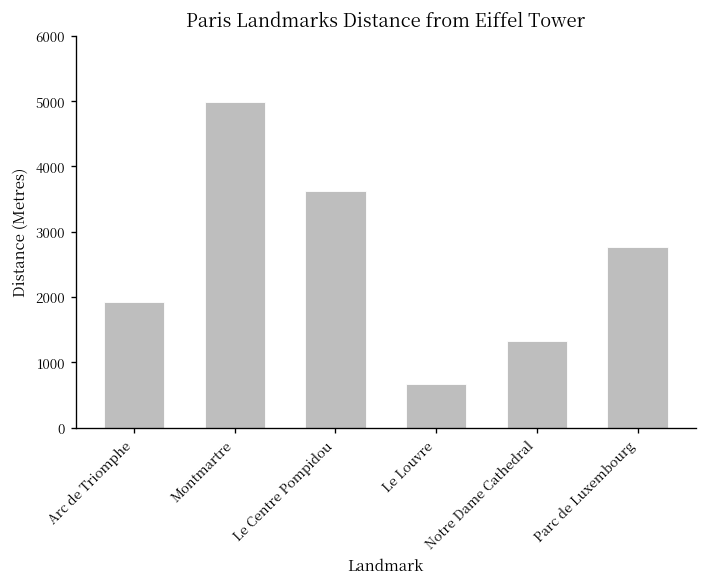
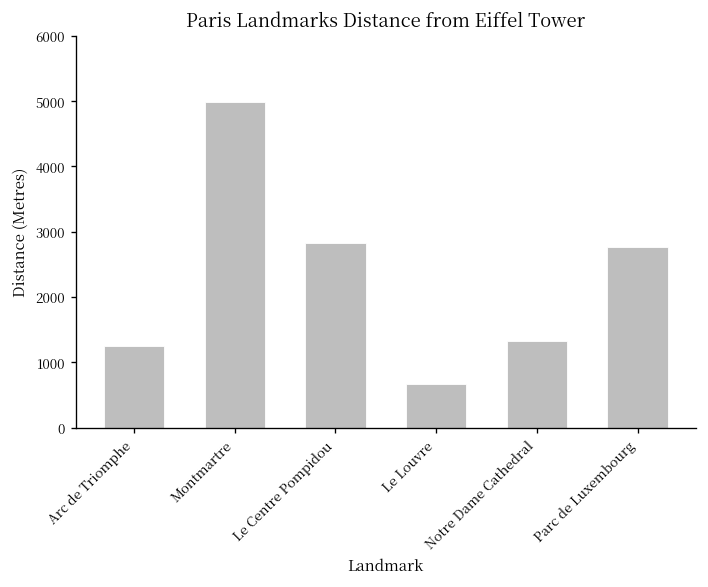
Arc de Triomphe: 1900 -> 1200
Le Centre Pompidou: 3600 -> 2800
